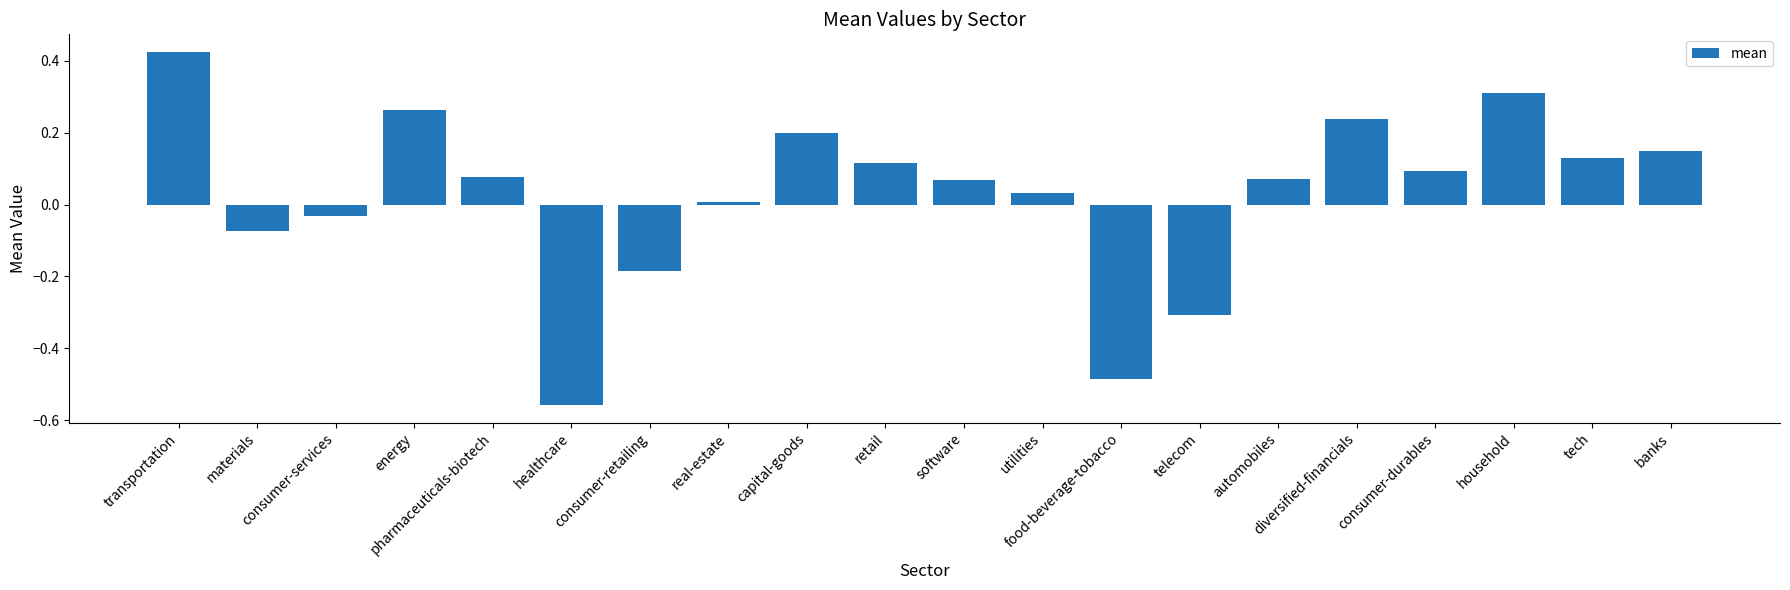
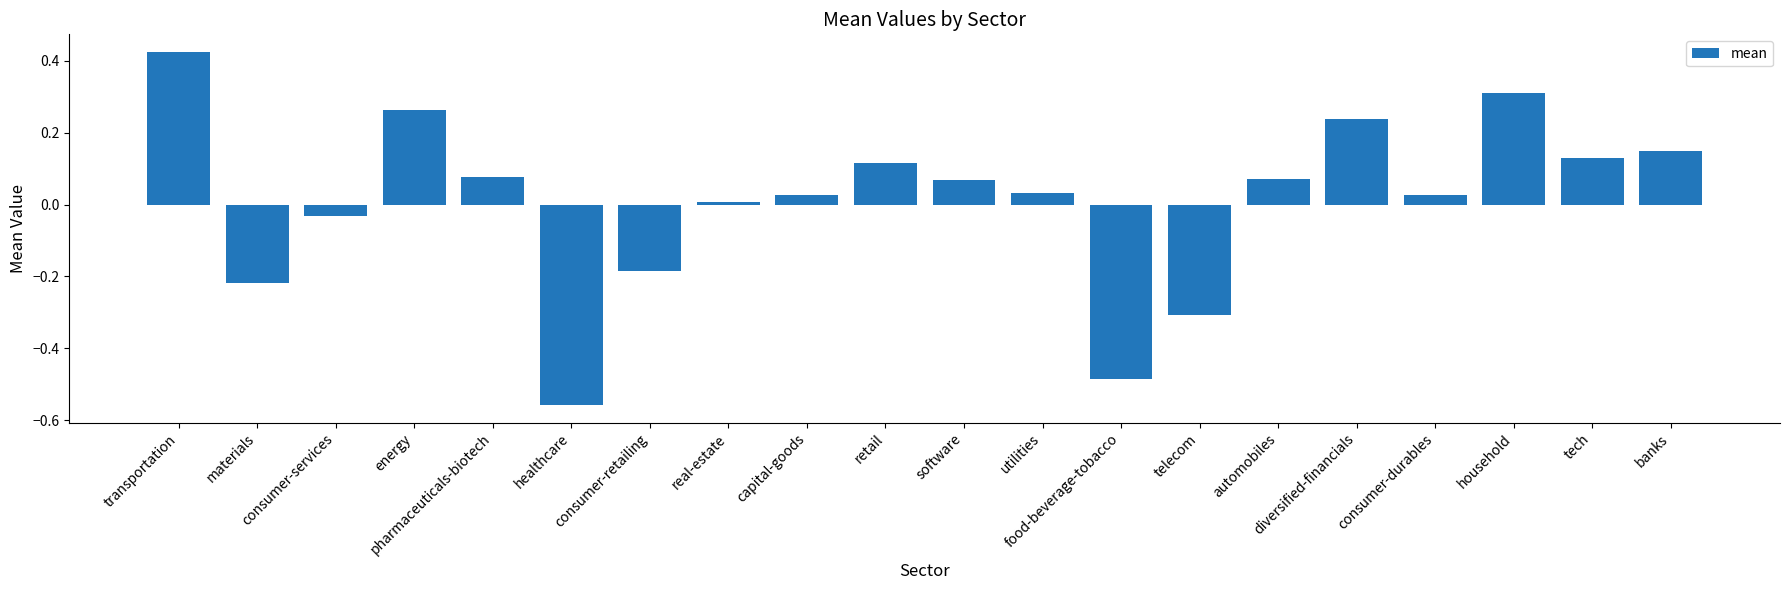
materials: -0.07 -> -0.22
capital-goods: 0.20 -> 0.03
consumer-durables: 0.09 -> 0.03
